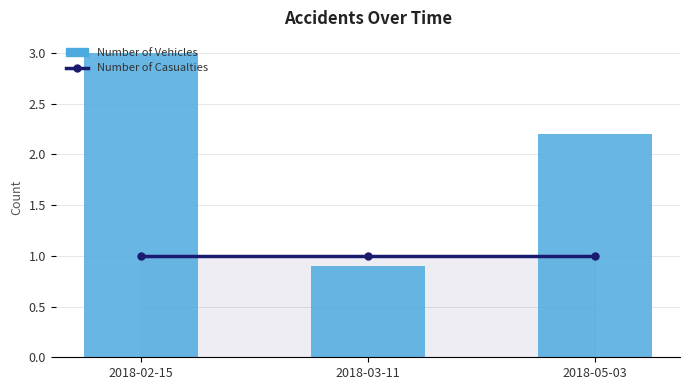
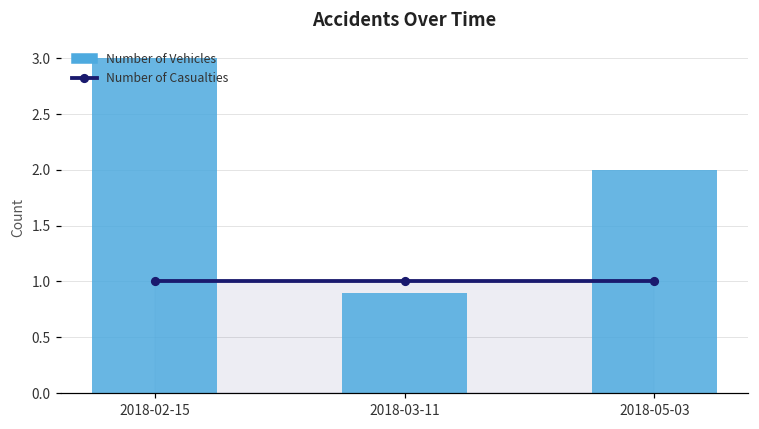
Number of Vehicles, 2018-05-03: 2.2 -> 2.0
